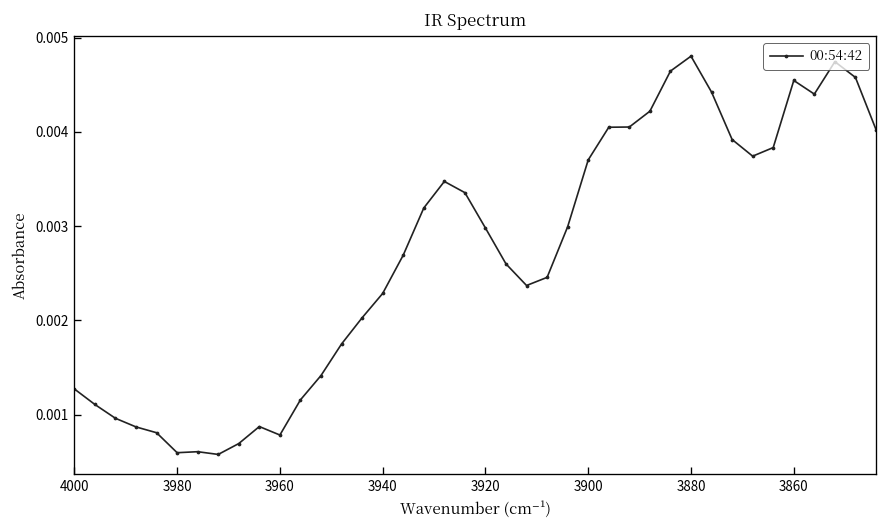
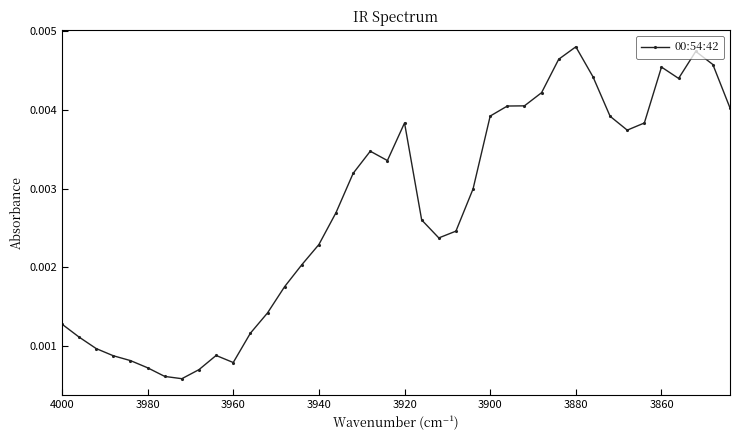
3980: 0.0006 -> 0.0007
3920: 0.0030 -> 0.0038
3900: 0.0037 -> 0.0039
